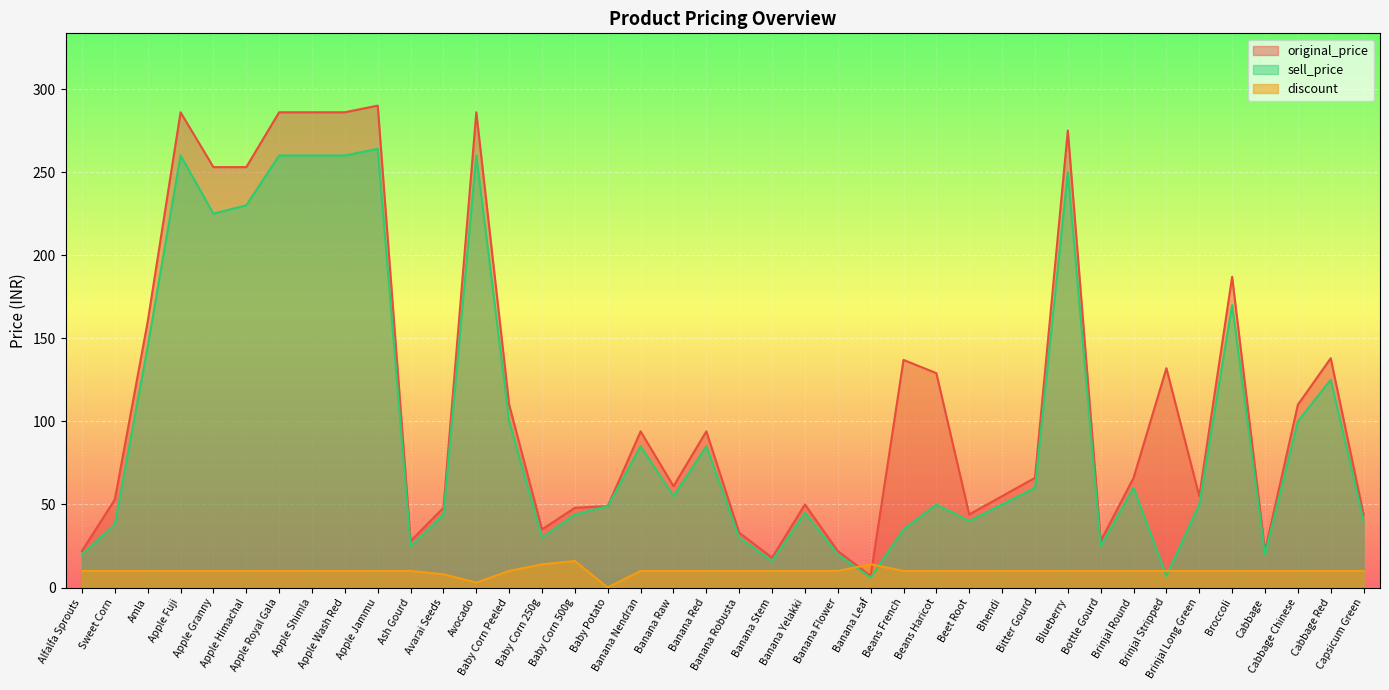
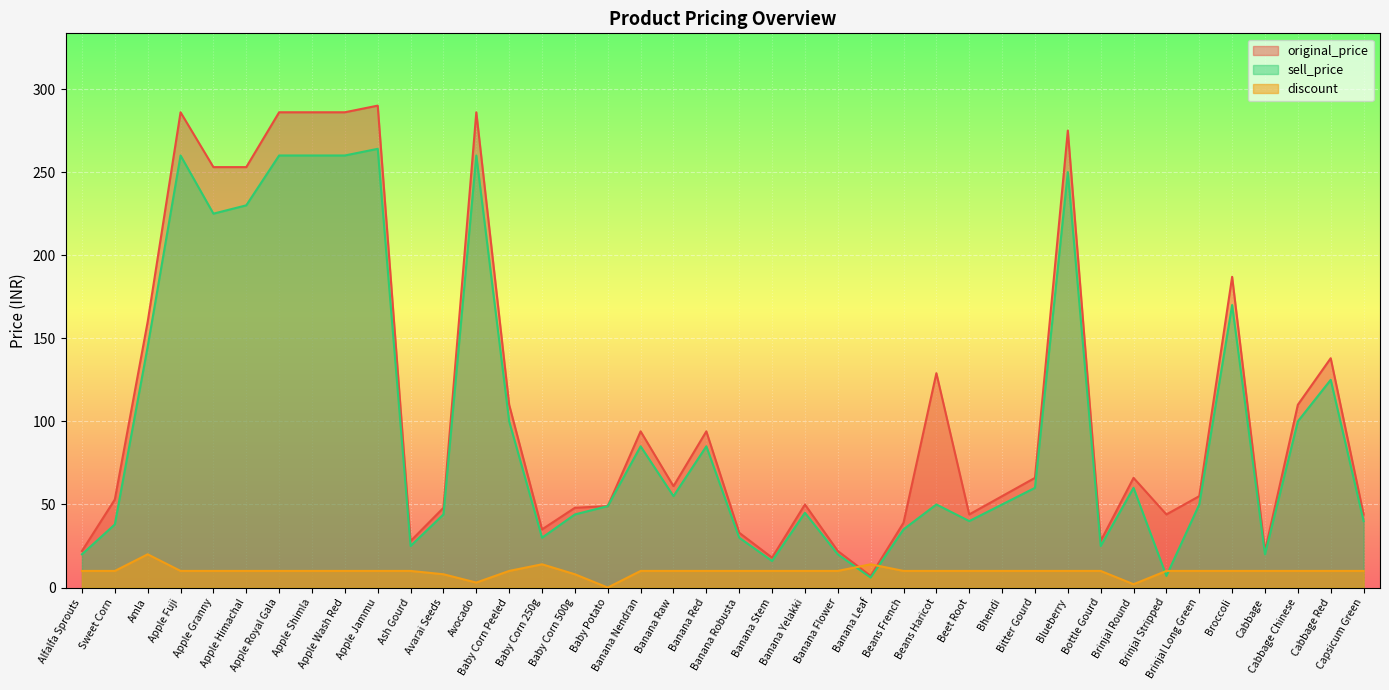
discount, Amla: 10 -> 20
discount, Baby Corn 500g: 16 -> 8
original_price, Beans French: 137 -> 39
discount, Brinjal Round: 10 -> 2
original_price, Brinjal Stripped: 132 -> 44
